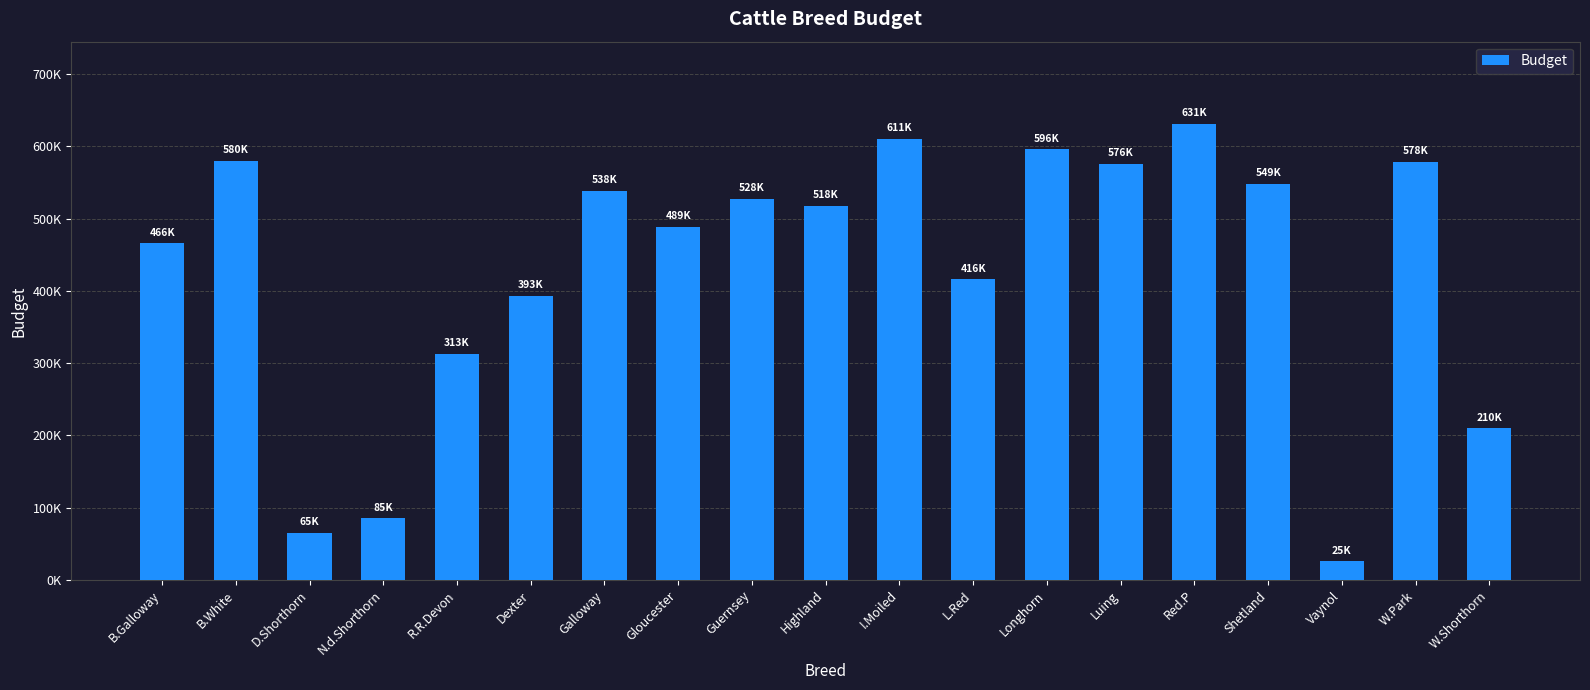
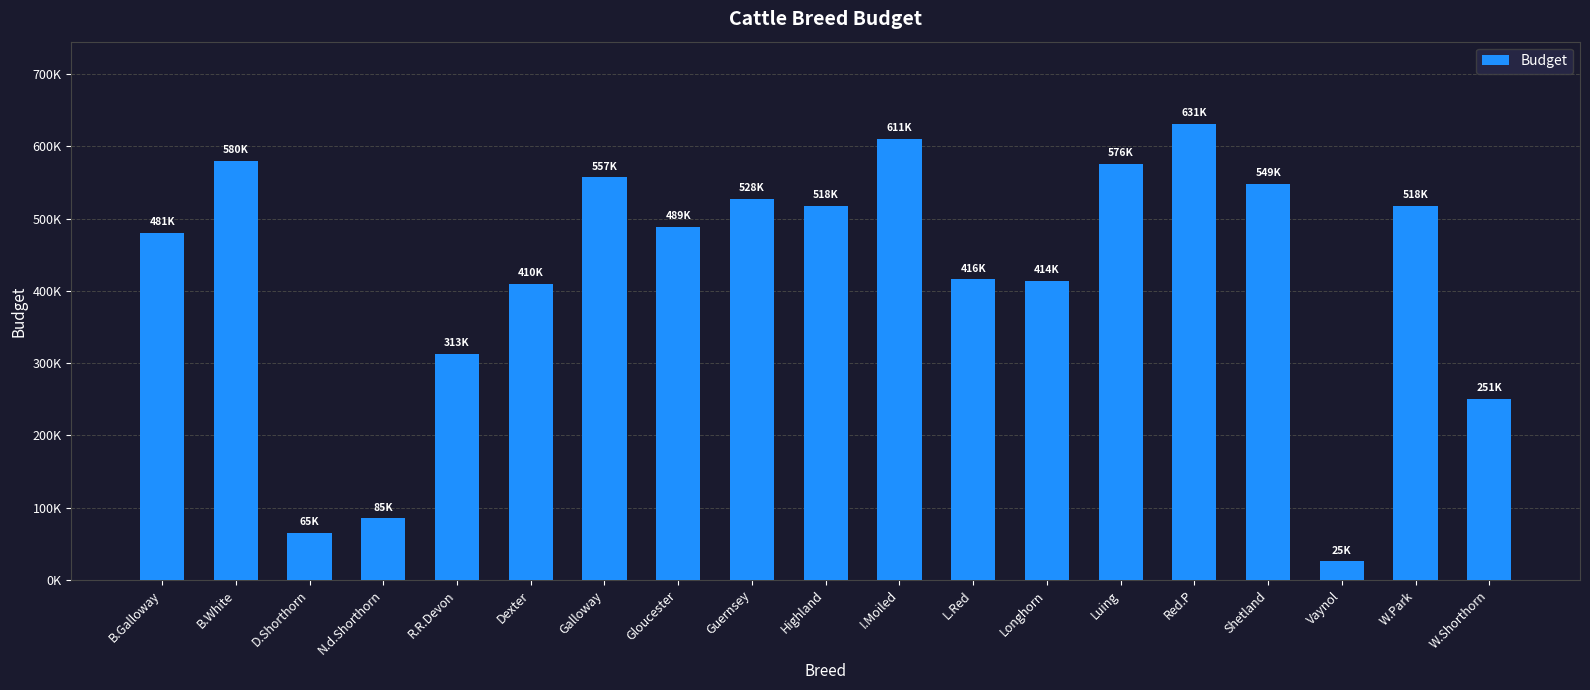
B.Galloway: 466K -> 481K
Dexter: 393K -> 410K
Galloway: 538K -> 557K
Longhorn: 596K -> 414K
W.Park: 578K -> 518K
W.Shorthorn: 210K -> 251K
